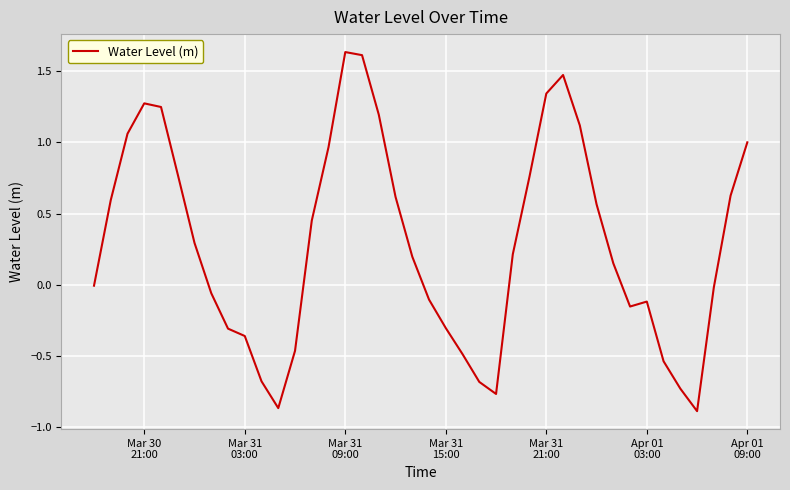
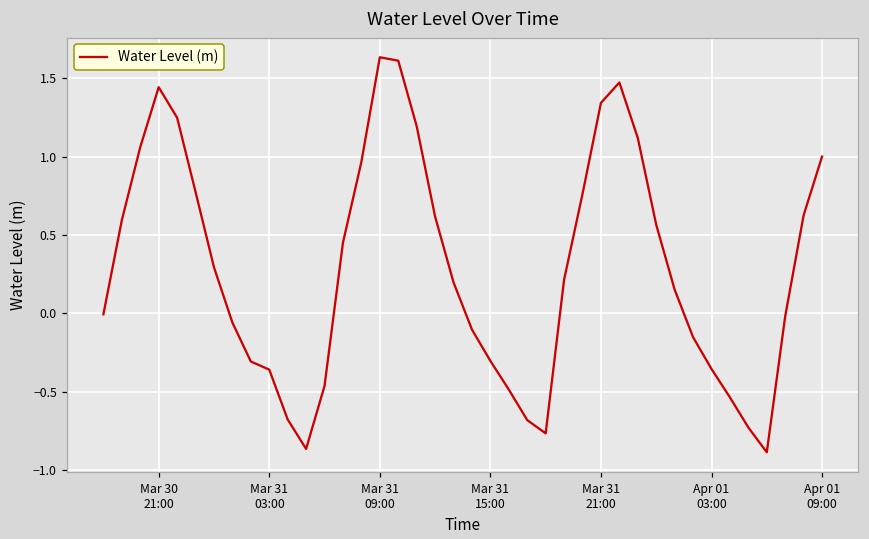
Mar 30 21:00: 1.27 -> 1.44
Apr 01 03:00: -0.12 -> -0.36
